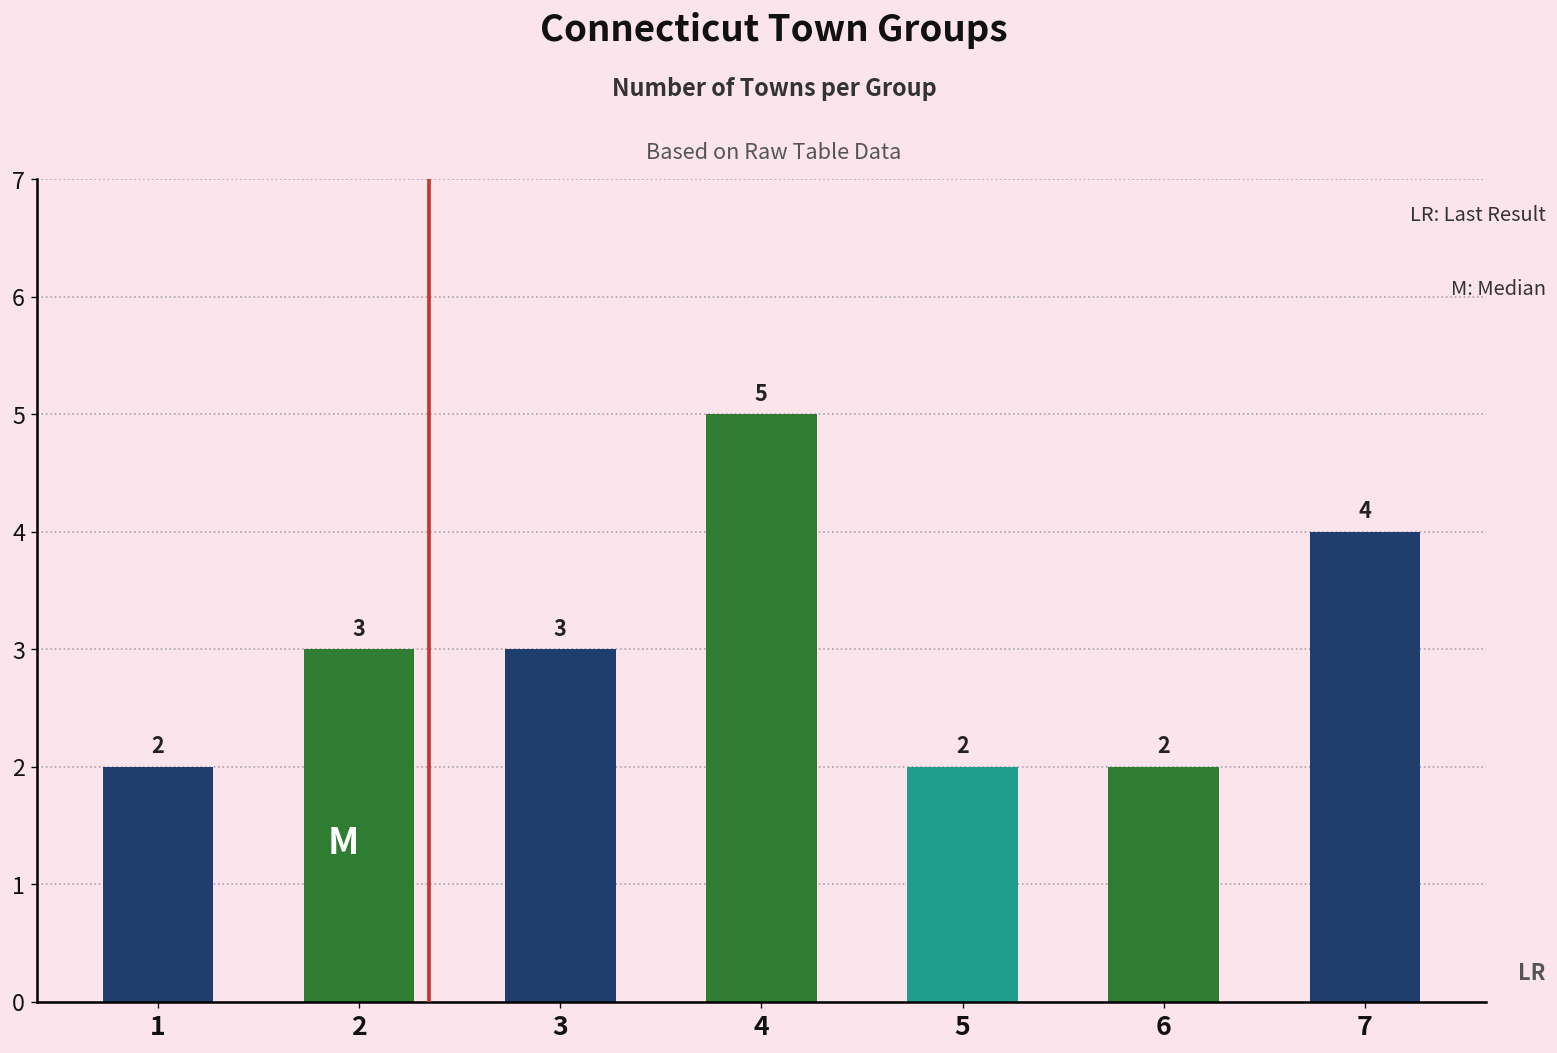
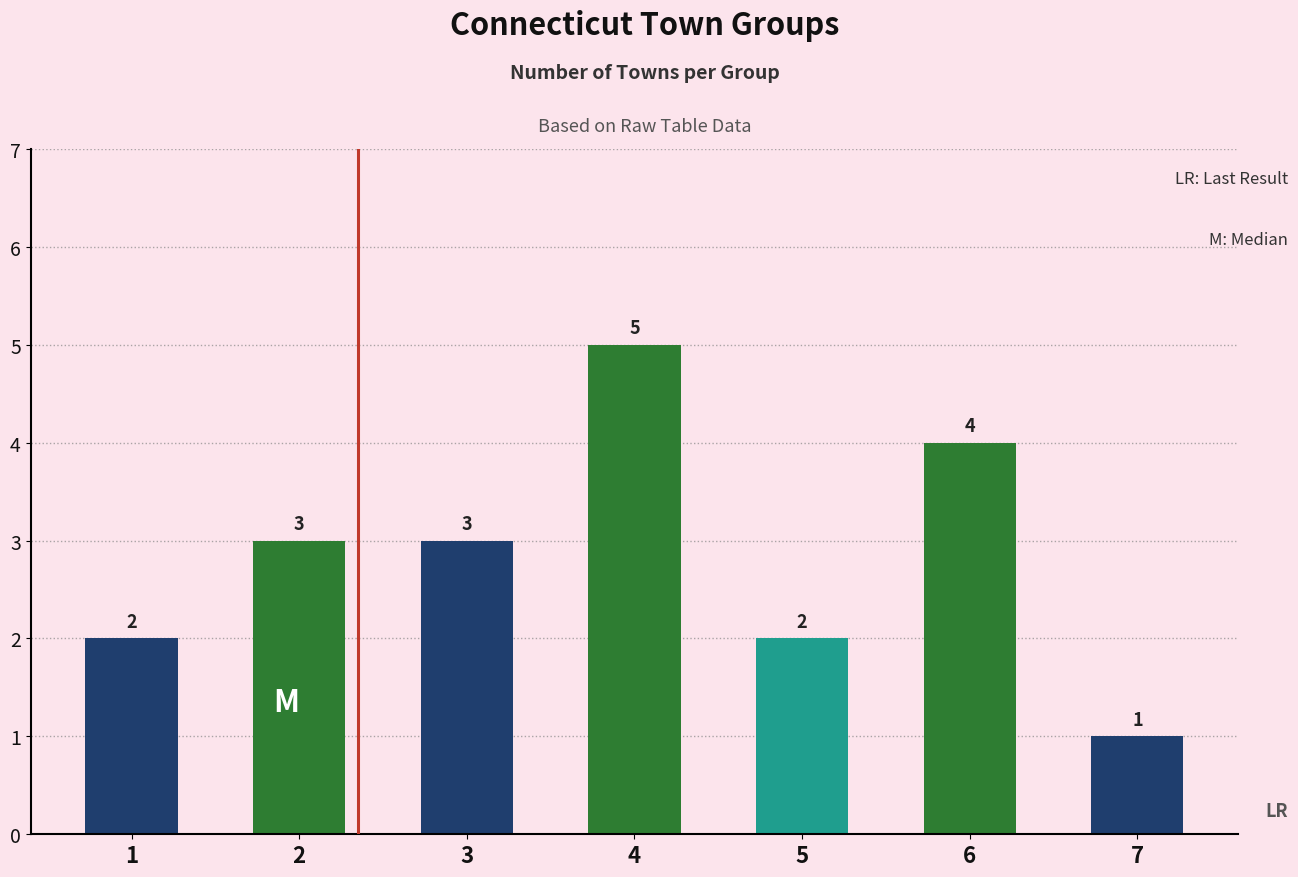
6: 2 -> 4
7: 4 -> 1
